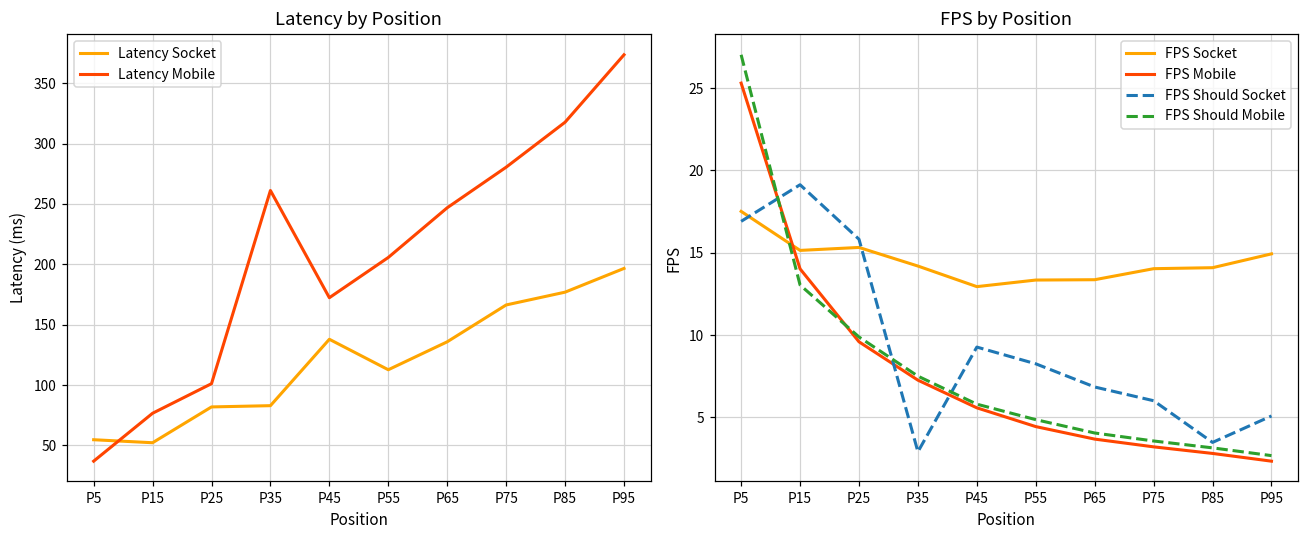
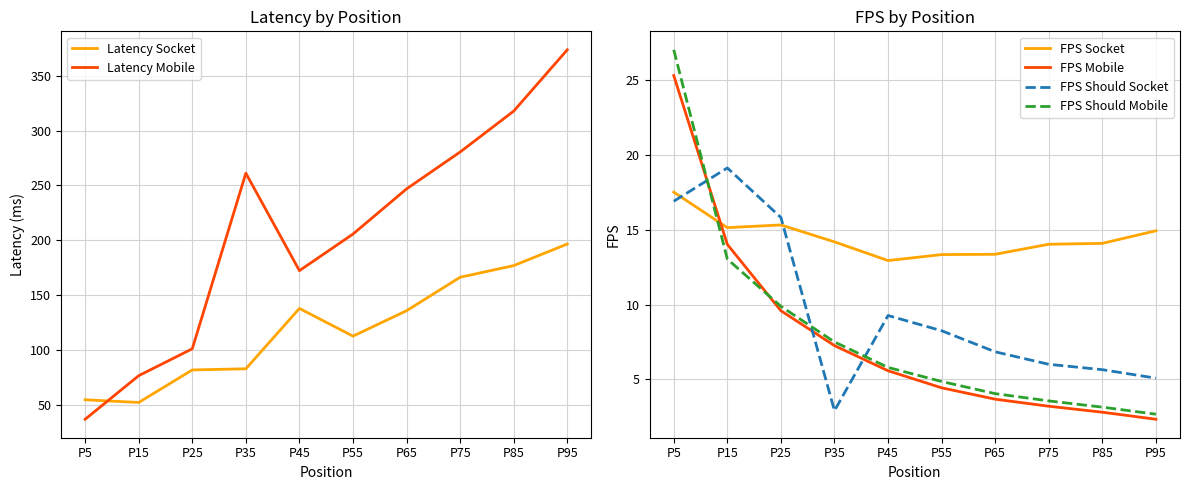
FPS by Position, FPS Should Socket, P85: 3.5 -> 5.7
